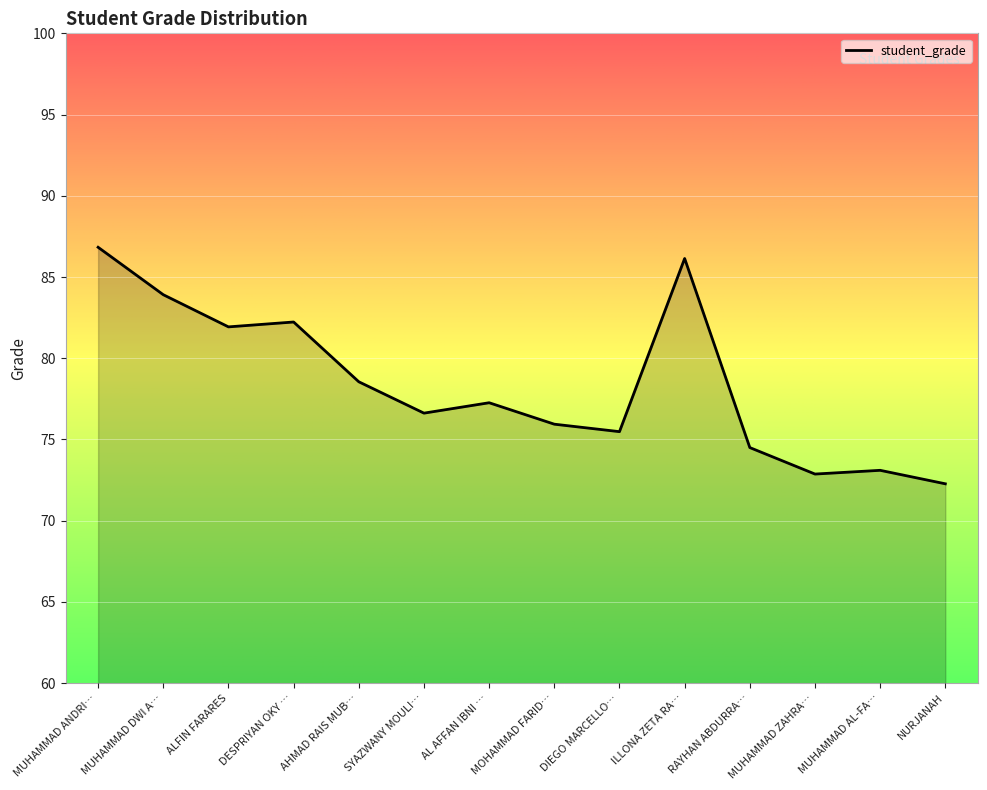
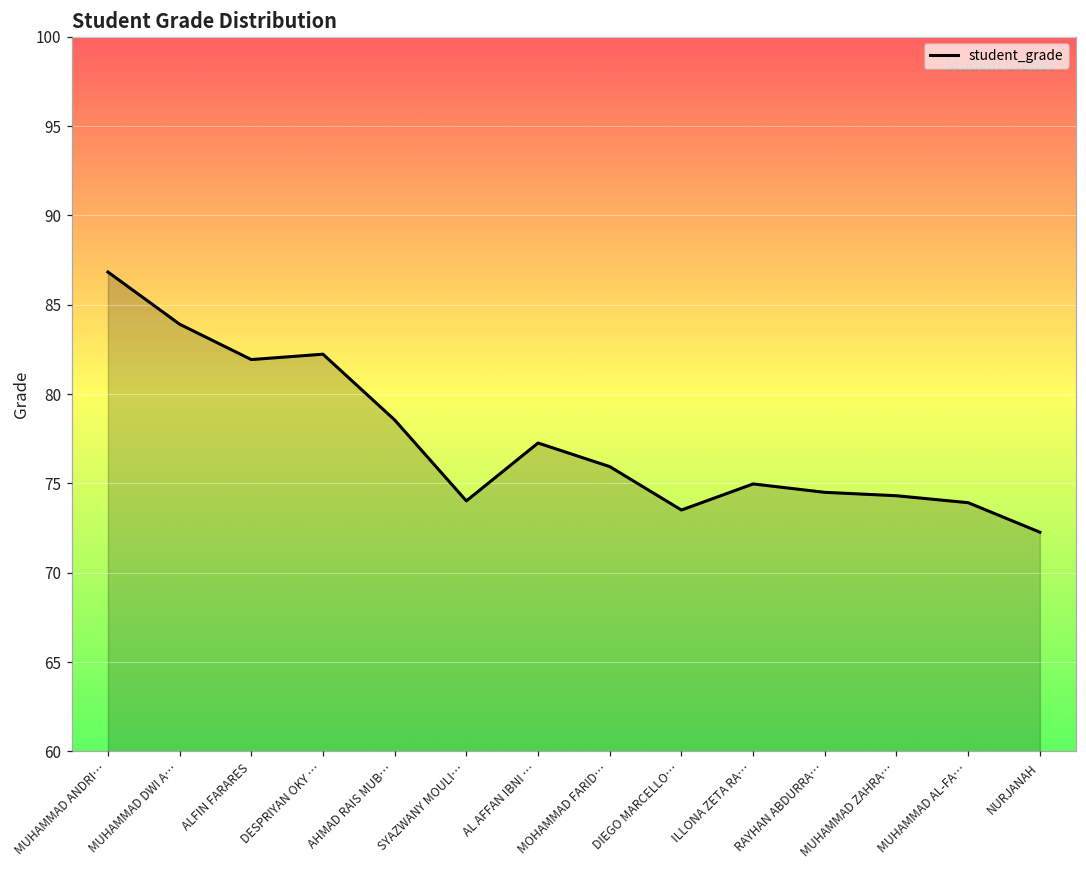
SYAZWANY MOULI…: 76.6 -> 74.0
DIEGO MARCELLO…: 75.5 -> 73.5
ILLONA ZETA RA…: 86.1 -> 75.0
MUHAMMAD ZAHRA…: 72.9 -> 74.3
MUHAMMAD AL-FA…: 73.1 -> 73.9
